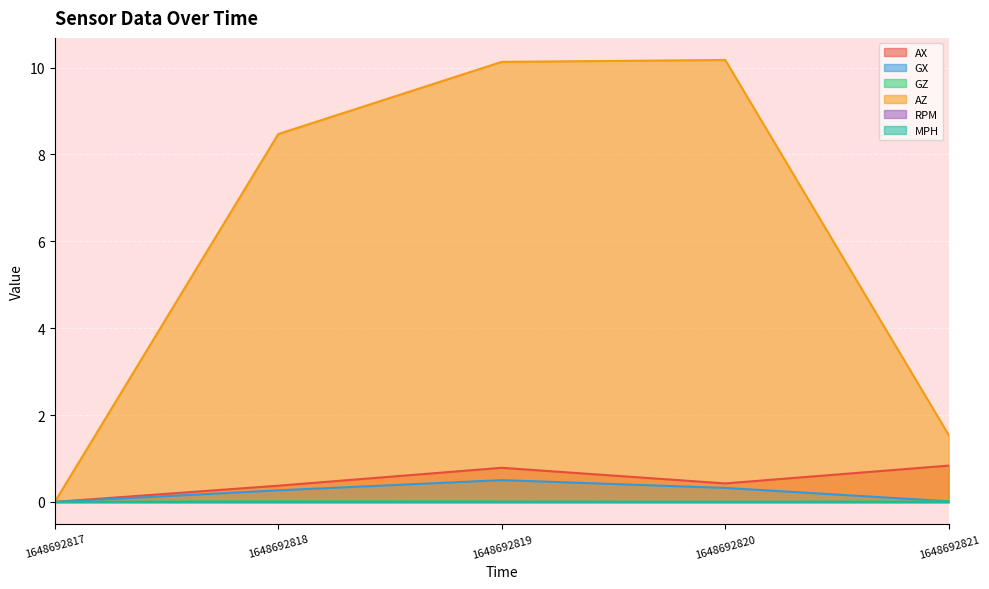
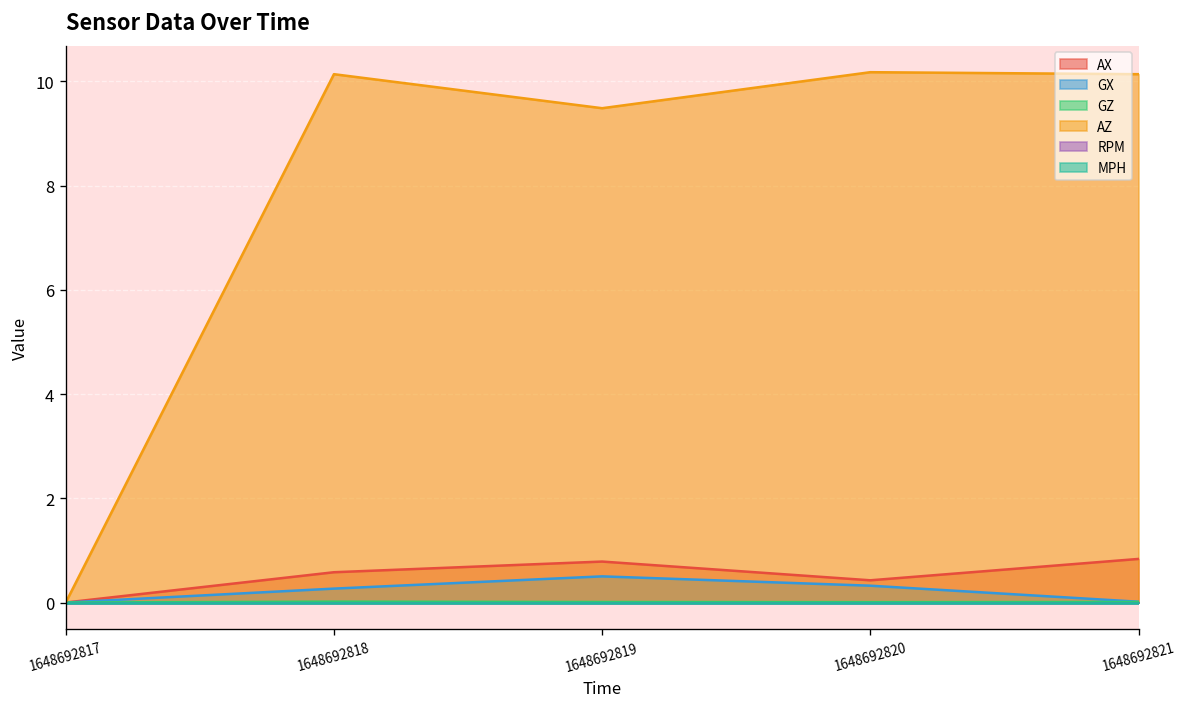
AX, 1648692818: 0.4 -> 0.6
AZ, 1648692818: 8.5 -> 10.1
AZ, 1648692819: 10.1 -> 9.5
AZ, 1648692821: 1.5 -> 10.1
